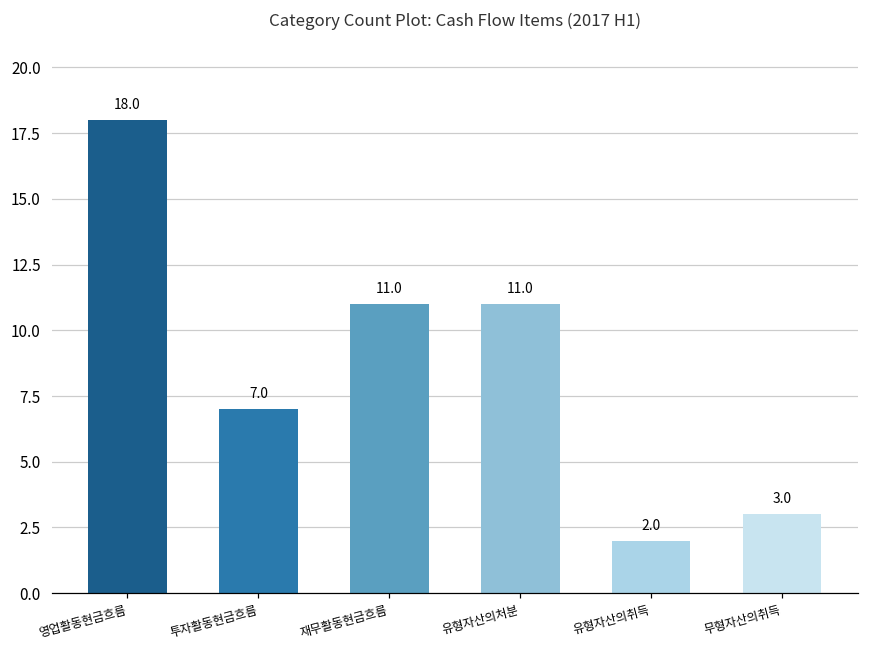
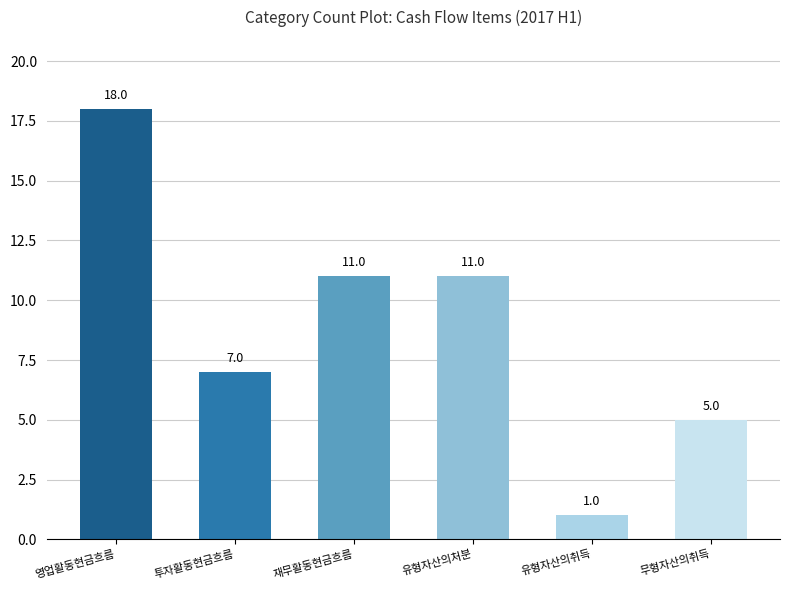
유형자산의취득: 2.0 -> 1.0
무형자산의취득: 3.0 -> 5.0
